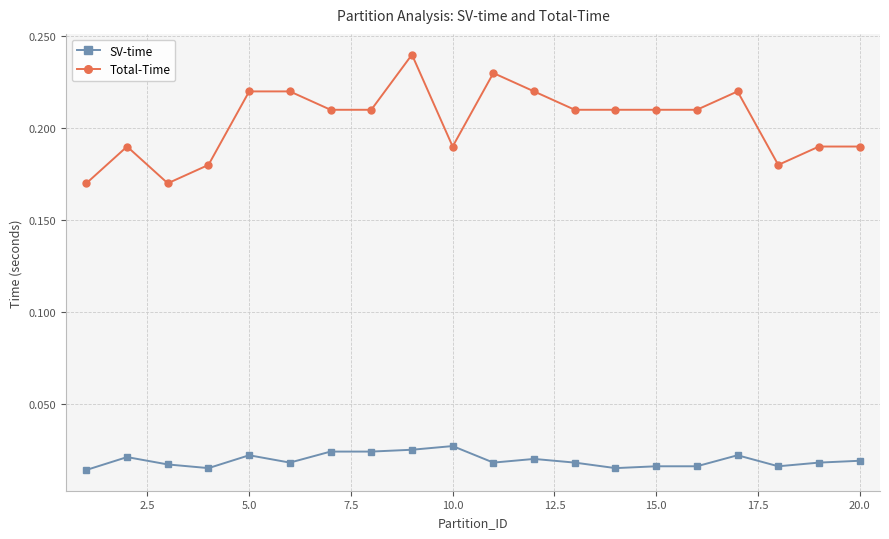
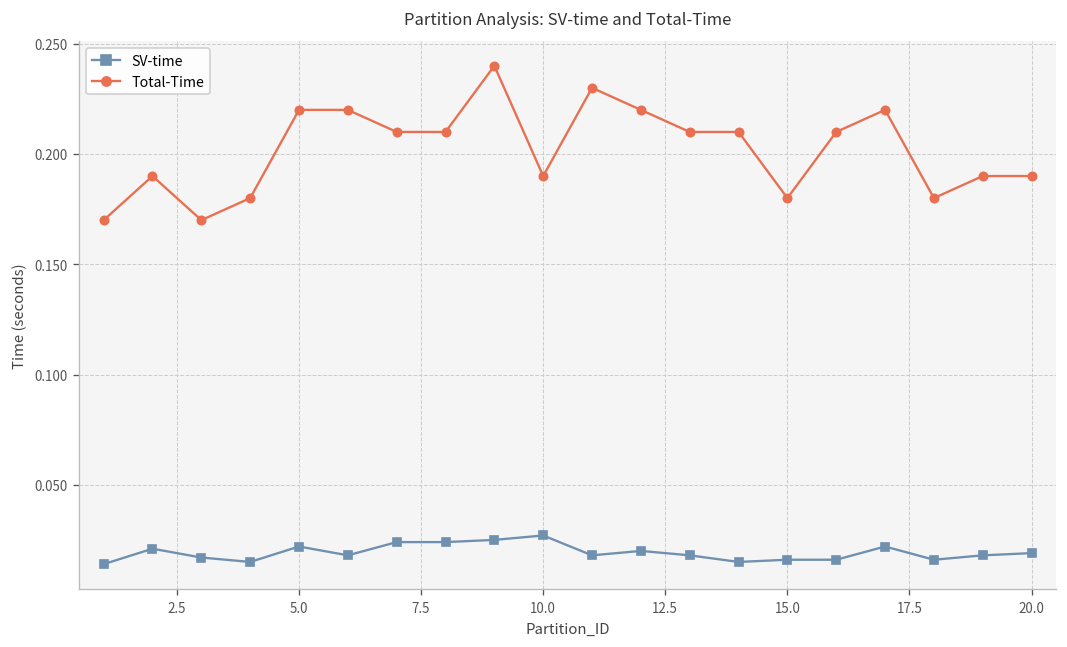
Total-Time, 15.0: 0.21 -> 0.18
